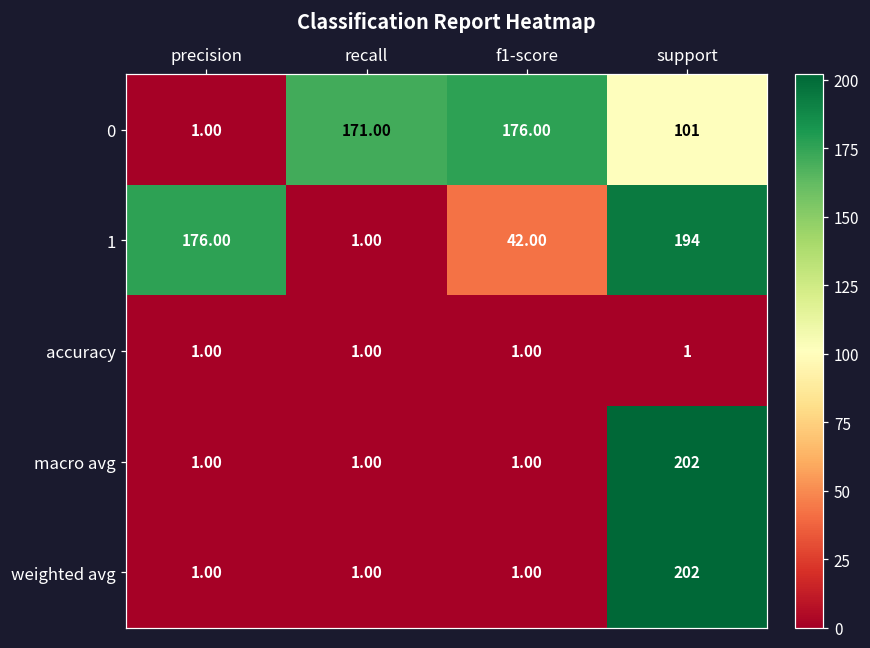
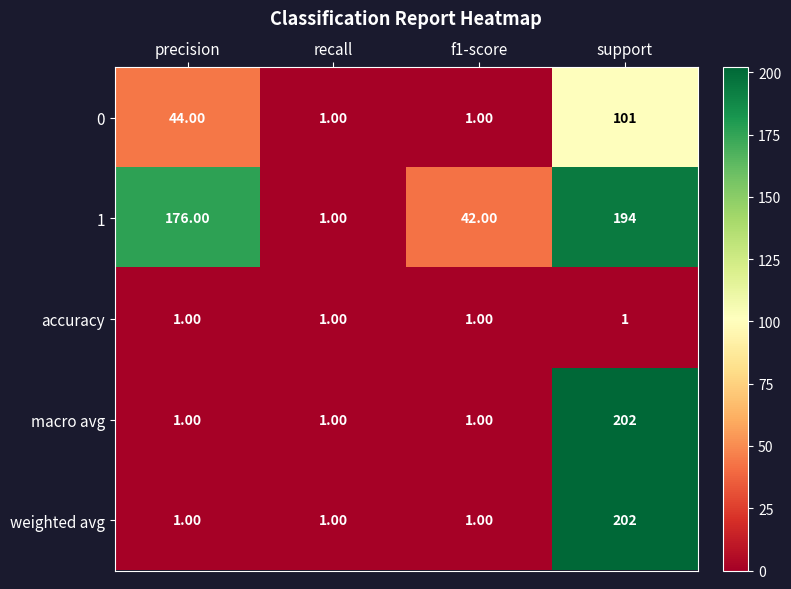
0, precision: 1.00 -> 44.00
0, recall: 171.00 -> 1.00
0, f1-score: 176.00 -> 1.00
